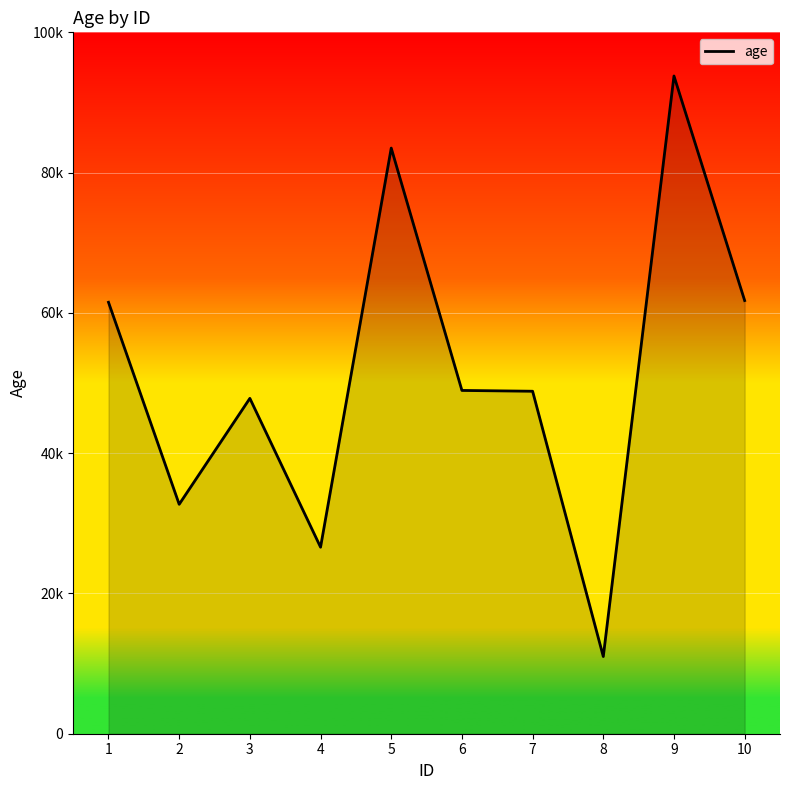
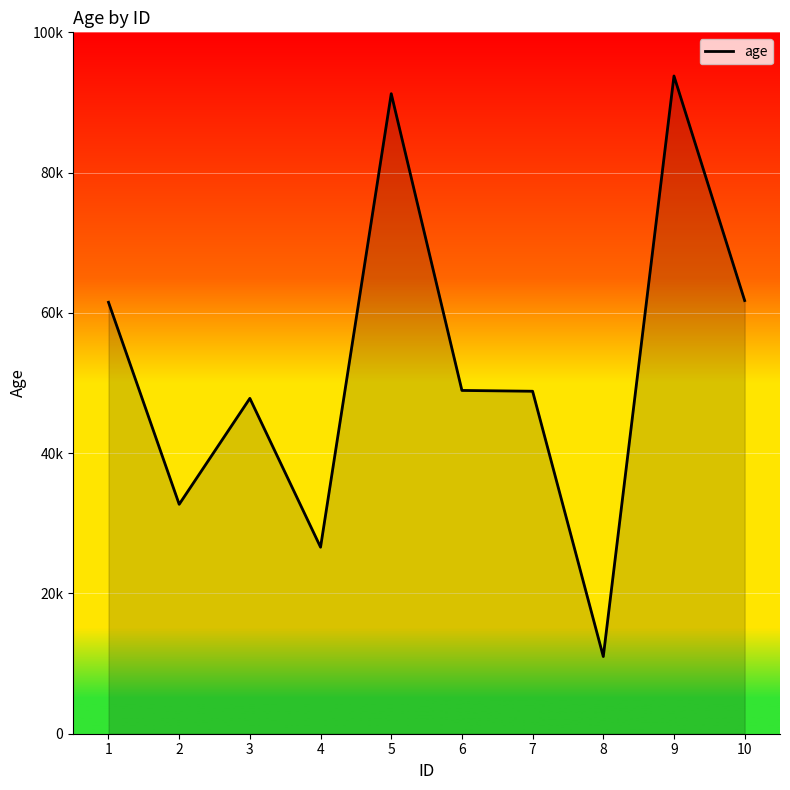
5: 83000 -> 91000
